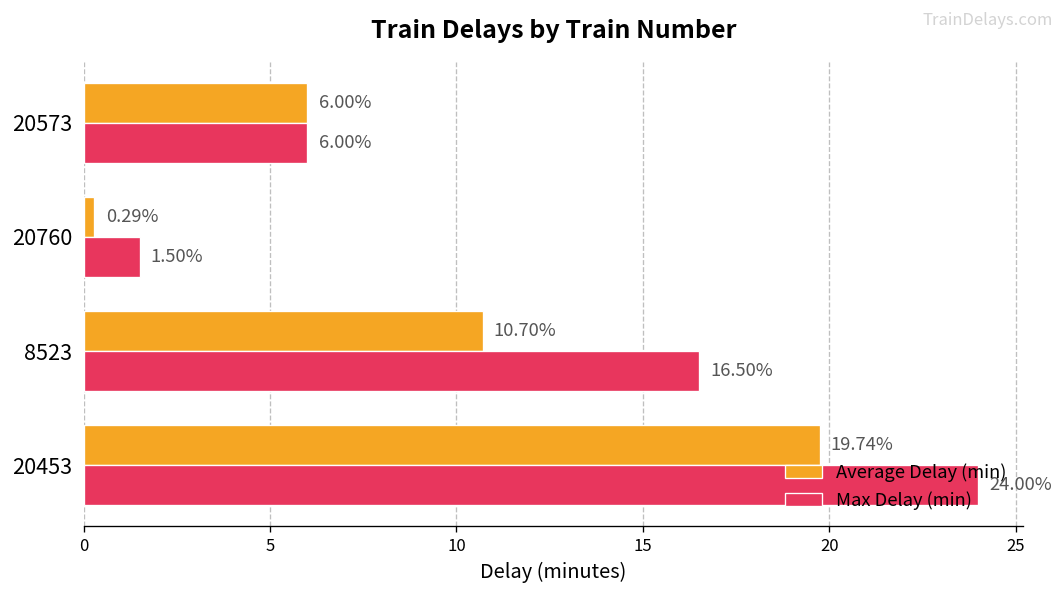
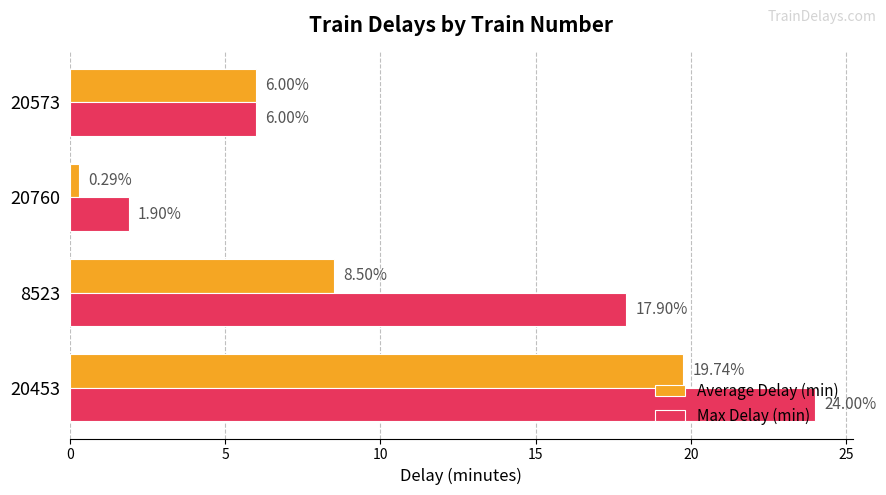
Max Delay (min), 20760: 1.50% -> 1.90%
Average Delay (min), 8523: 10.70% -> 8.50%
Max Delay (min), 8523: 16.50% -> 17.90%
